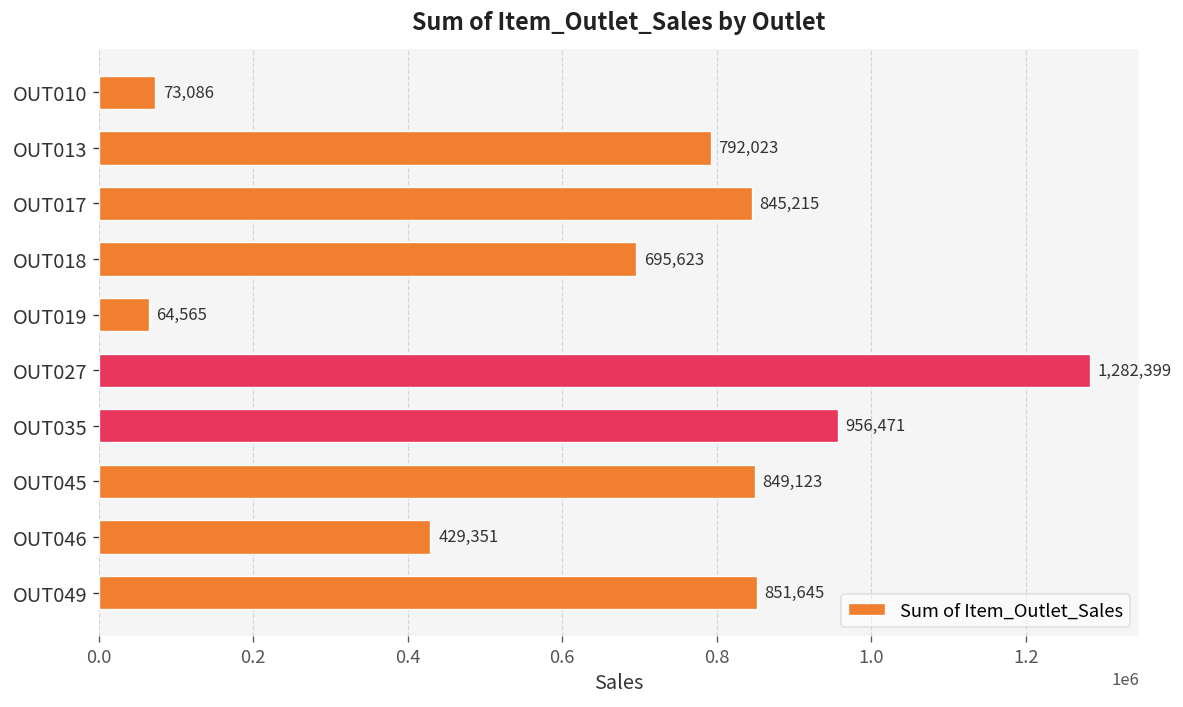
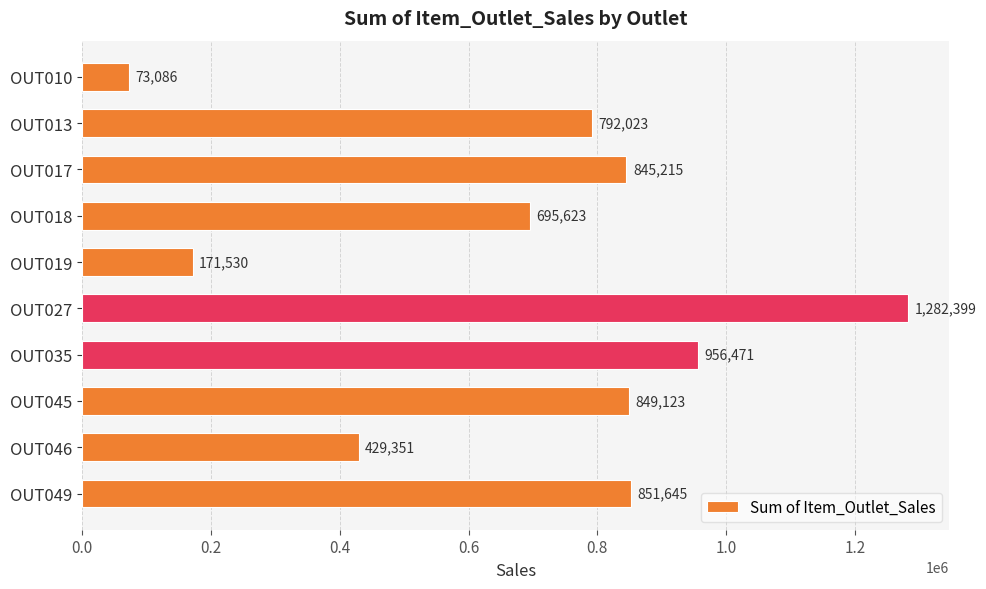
OUT019: 64,565 -> 171,530
